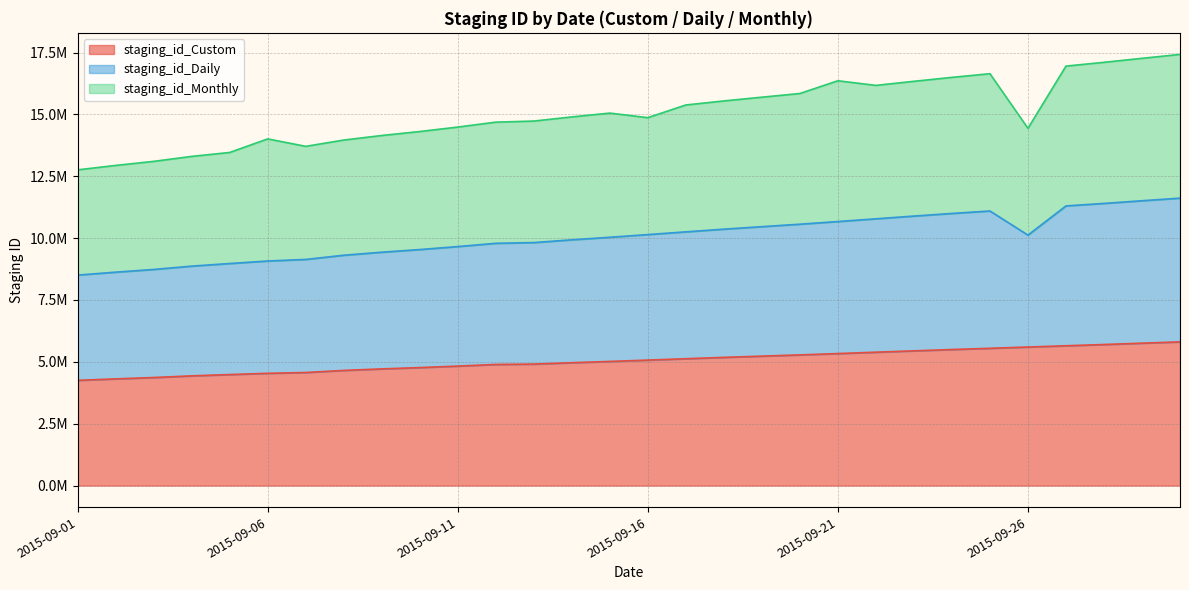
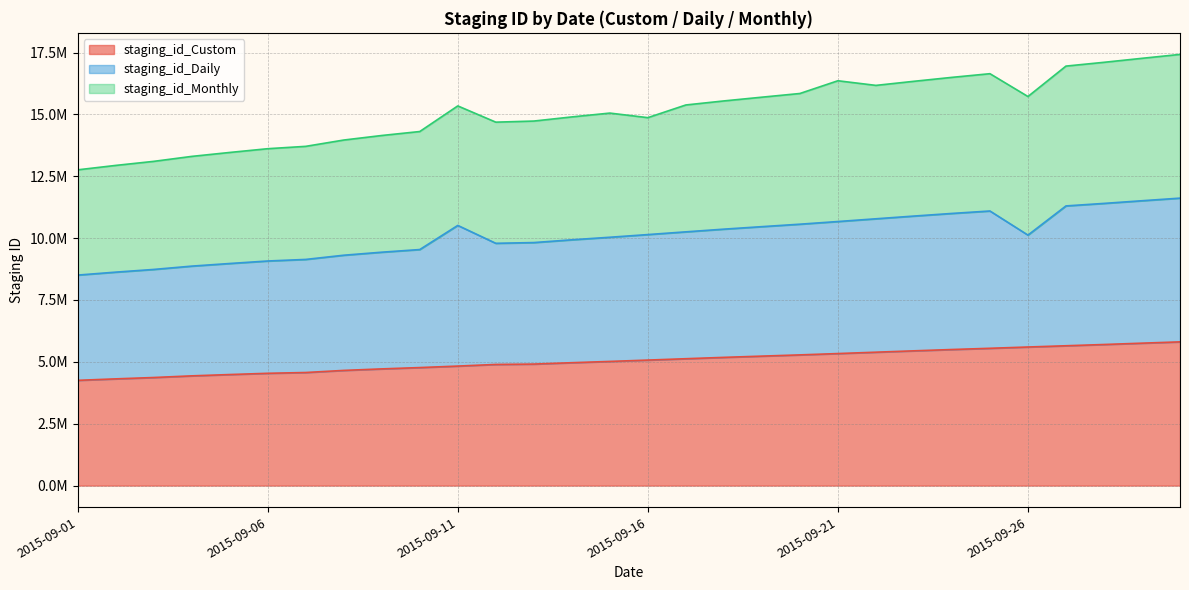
staging_id_Monthly, 2015-09-06: 4900000 -> 4500000
staging_id_Daily, 2015-09-11: 4800000 -> 5700000
staging_id_Monthly, 2015-09-26: 4300000 -> 5600000
